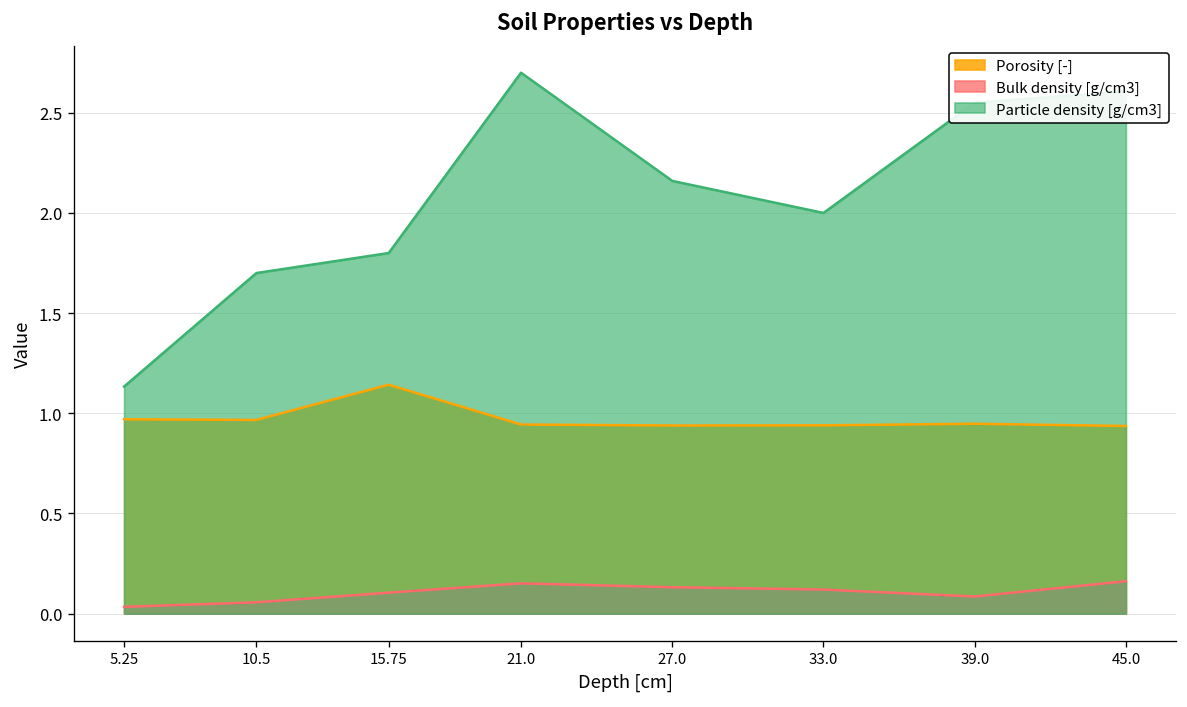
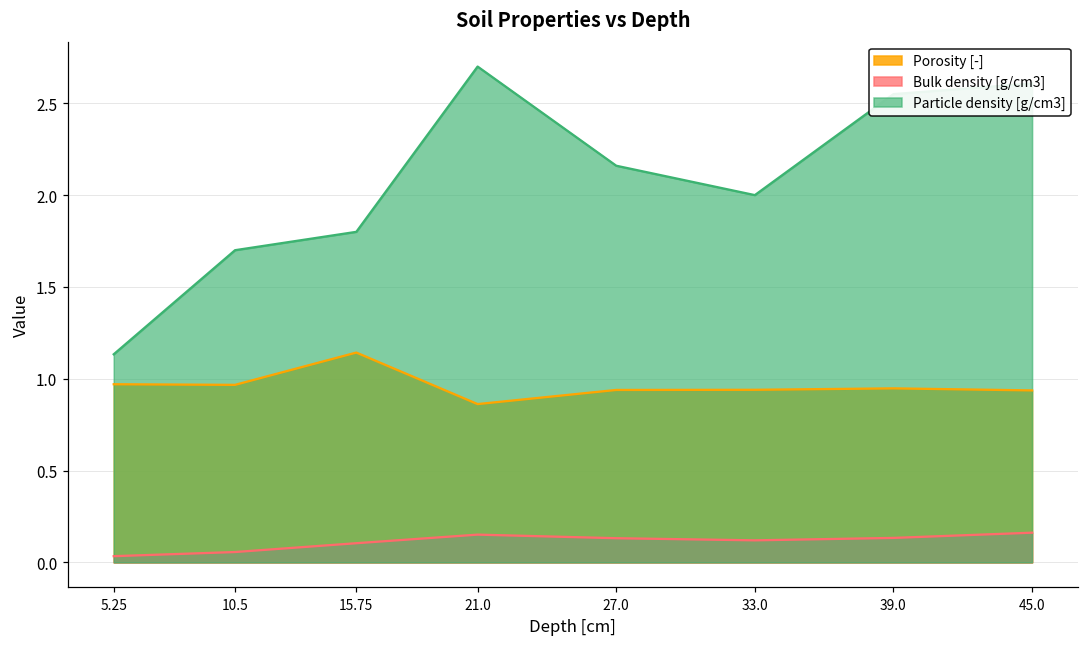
Porosity [-], 21.0: 0.94 -> 0.86
Bulk density [g/cm3], 39.0: 0.09 -> 0.13
